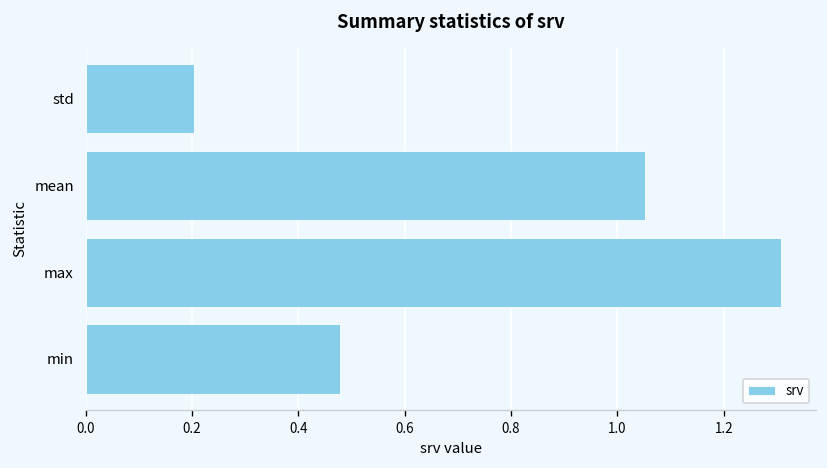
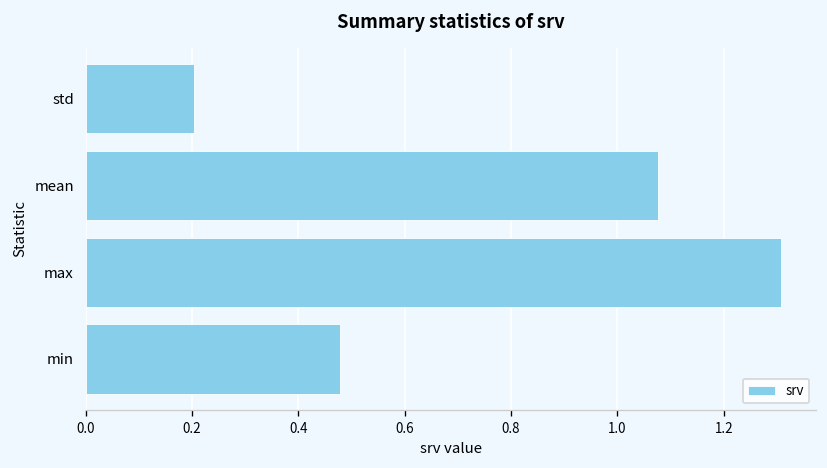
mean: 1.05 -> 1.08
